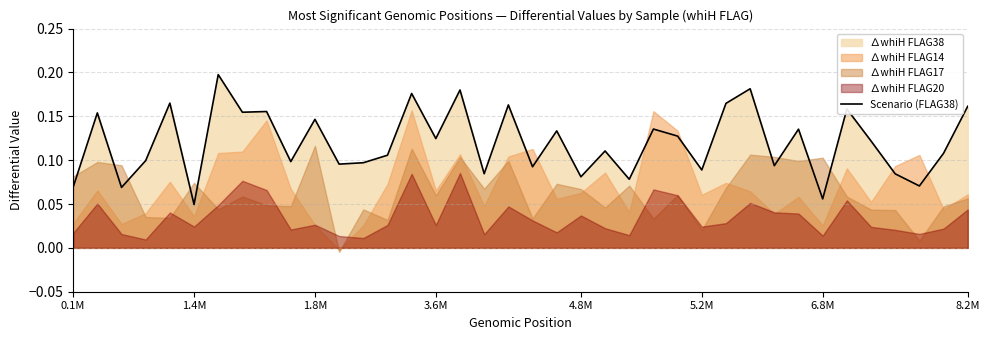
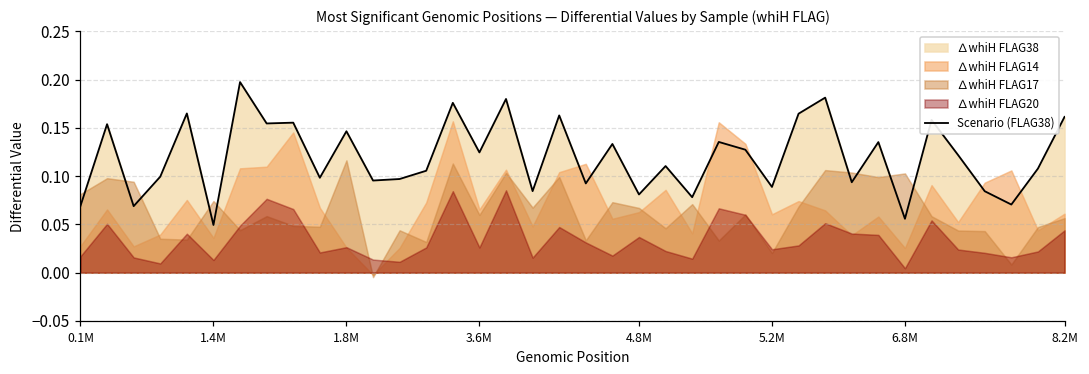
∆whiH FLAG20, 1.4M: 0.02 -> 0.01
∆whiH FLAG20, 6.8M: 0.01 -> 0.00
